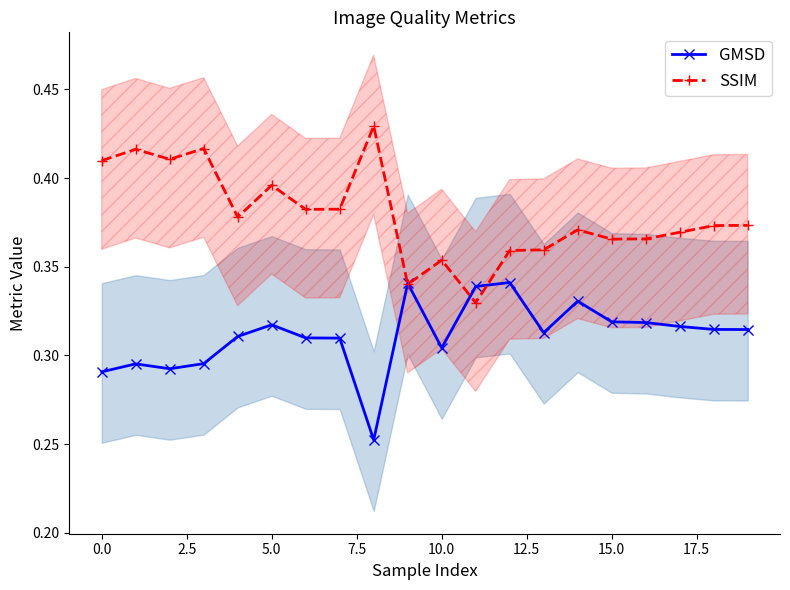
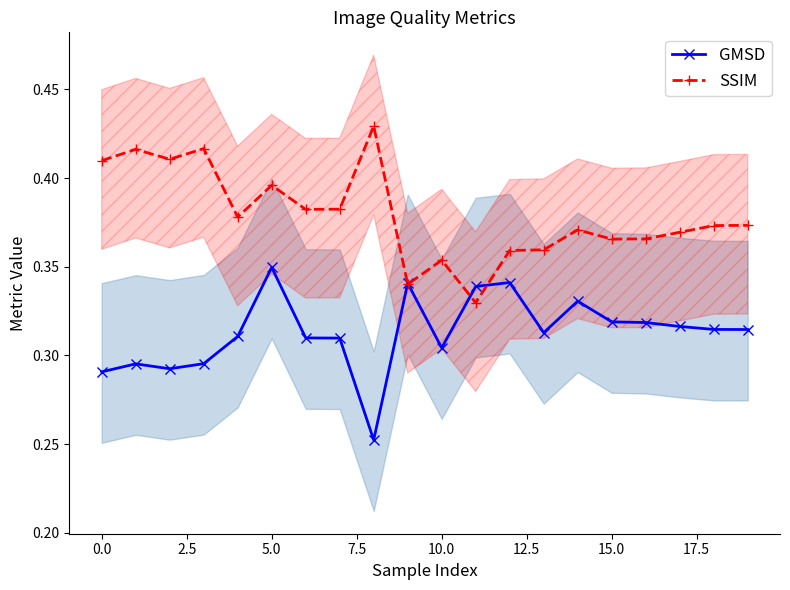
GMSD, 5.0: 0.317 -> 0.350
